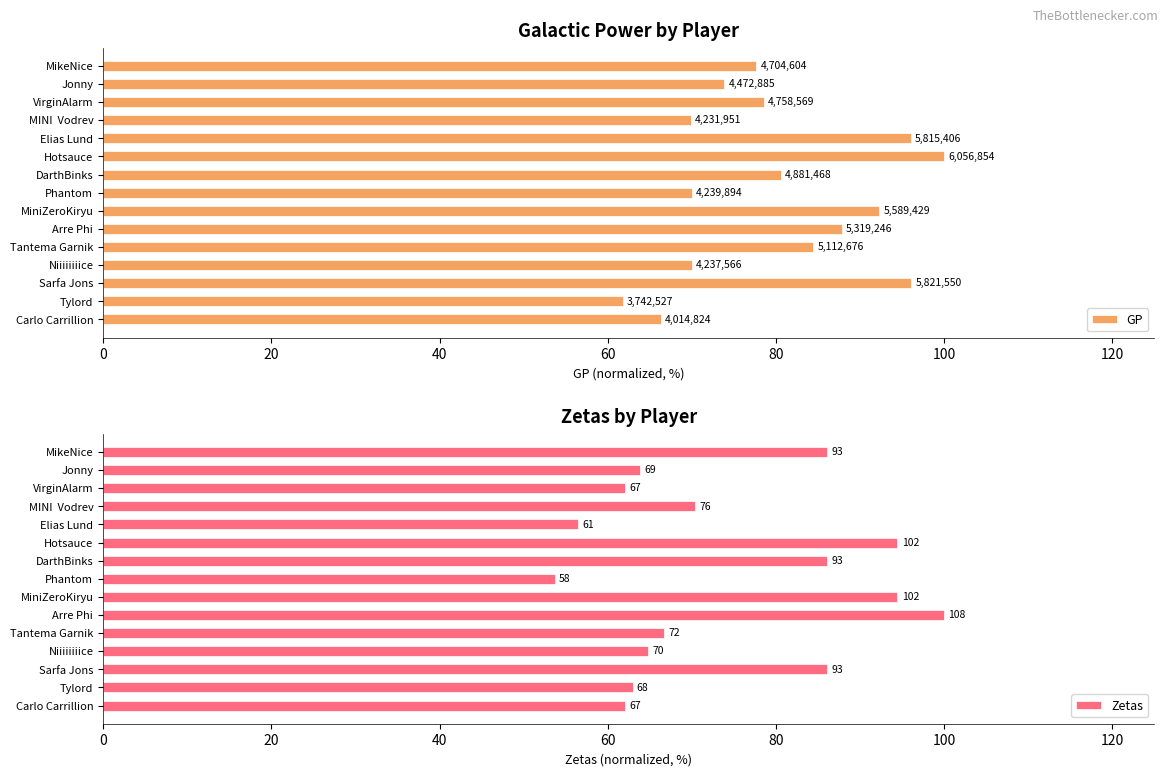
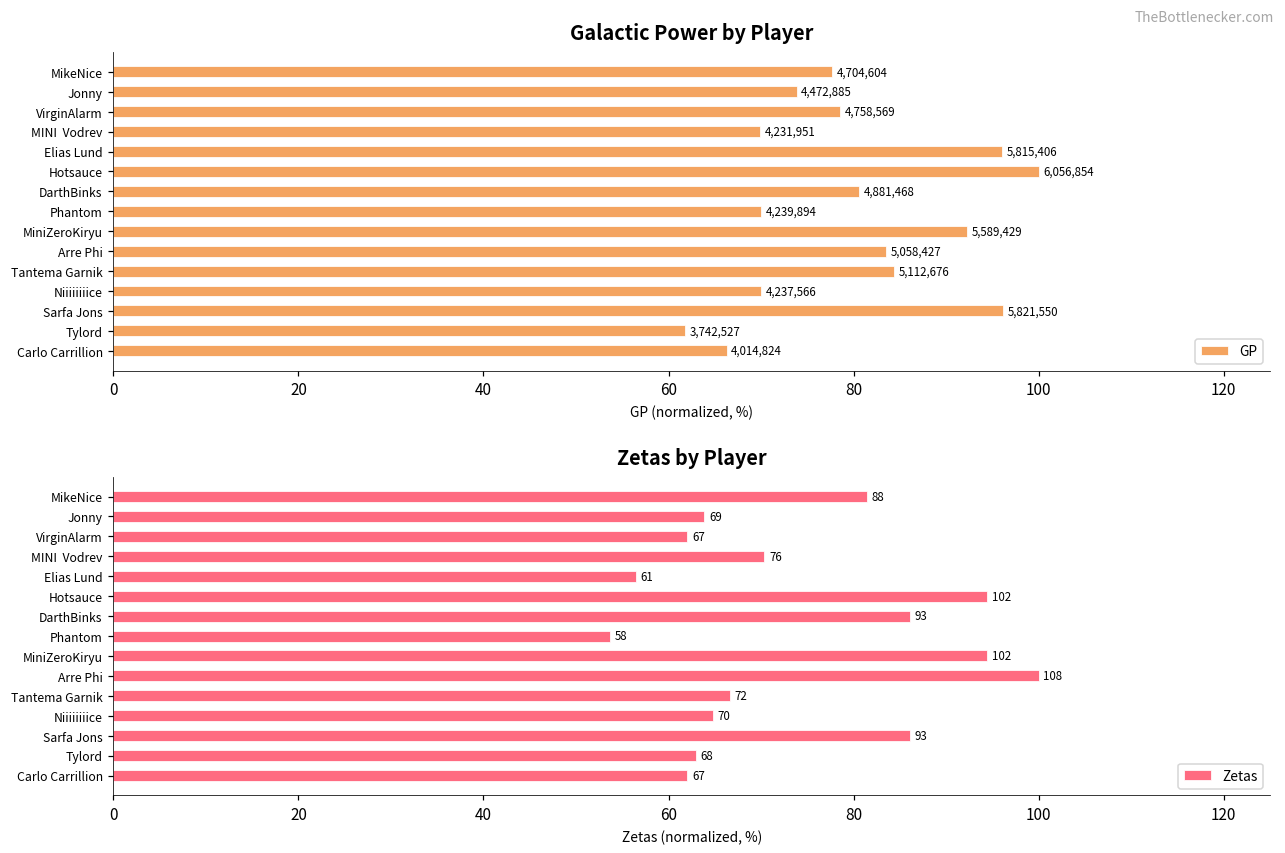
Galactic Power by Player, Arre Phi: 5,319,246 -> 5,058,427
Zetas by Player, MikeNice: 93 -> 88
